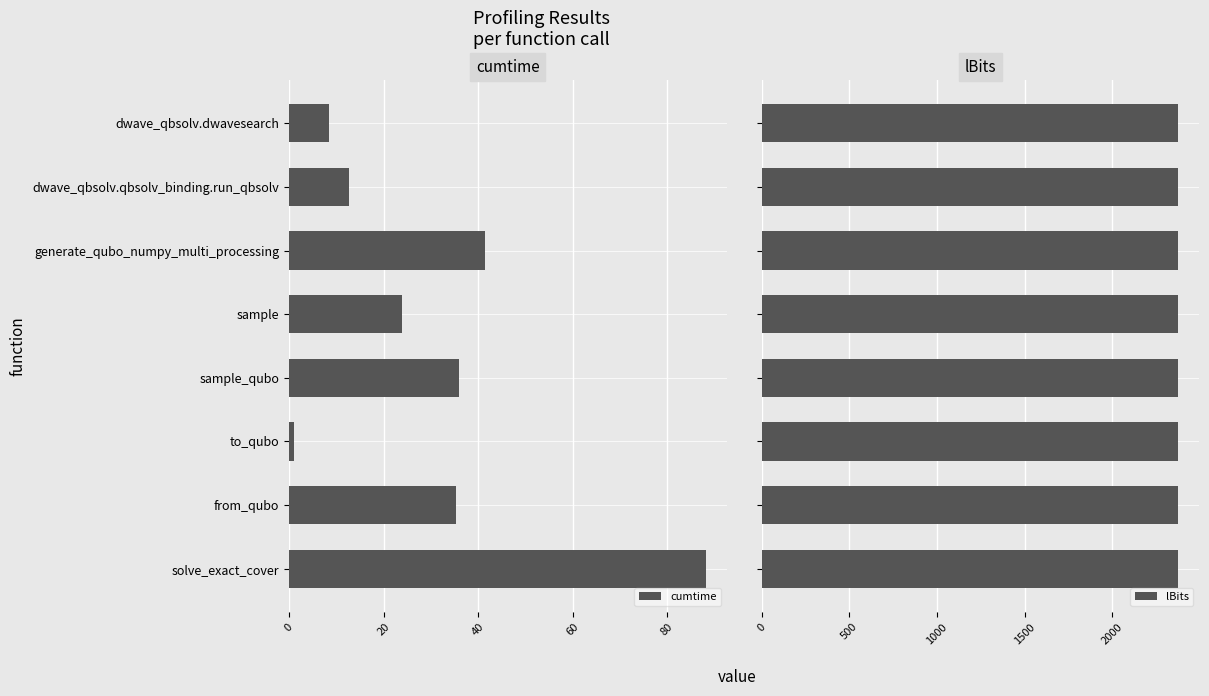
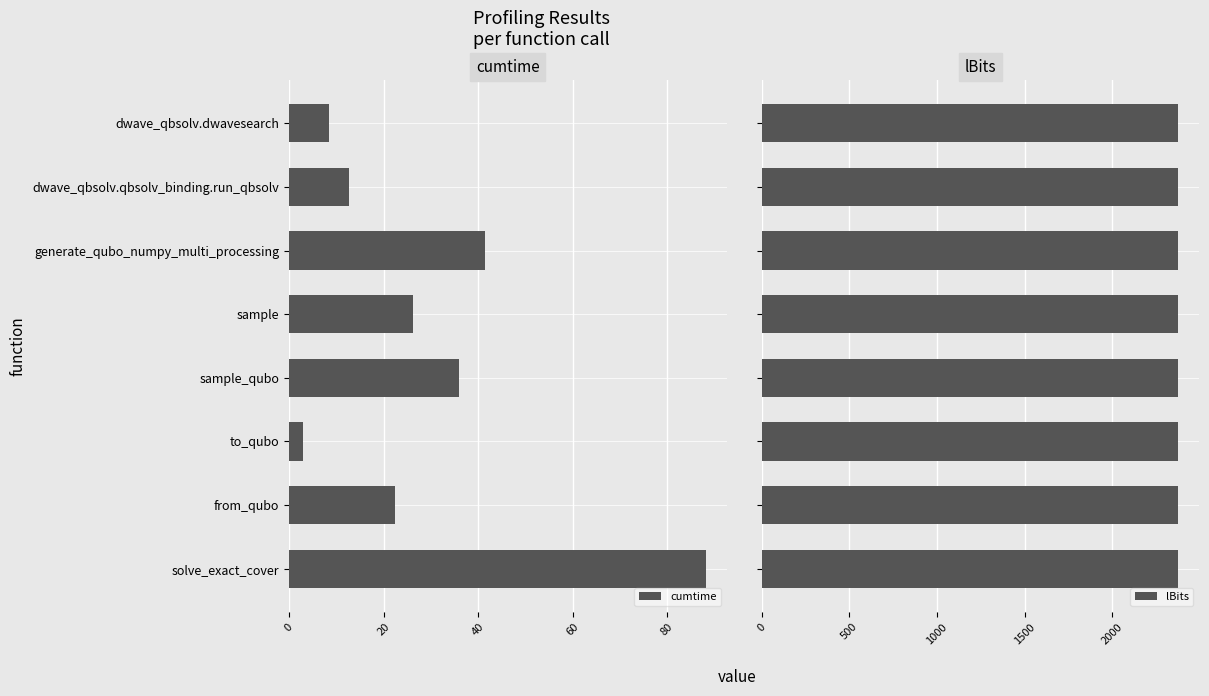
cumtime, sample: 24 -> 26
cumtime, to_qubo: 1 -> 3
cumtime, from_qubo: 35 -> 22
